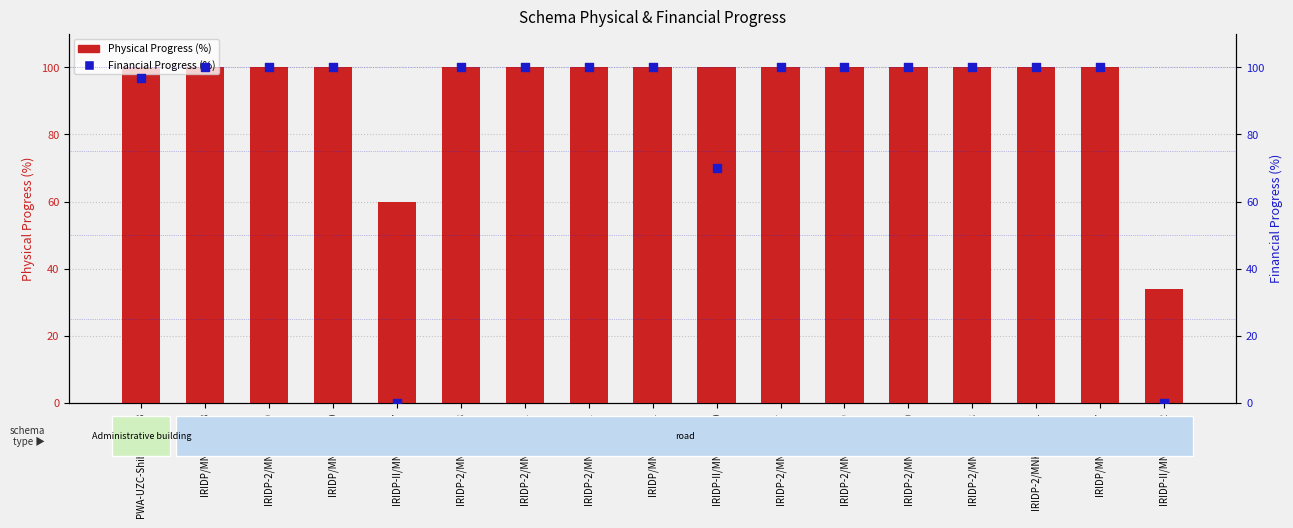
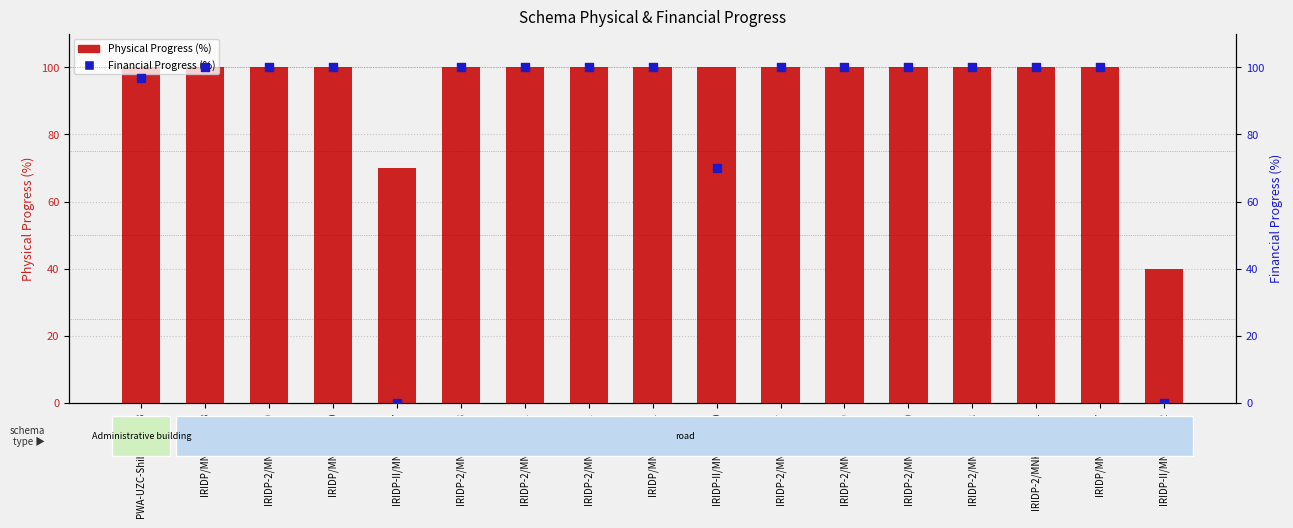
Physical Progress (%), IRIDP-II/MNK/DW-37: 60 -> 70
Physical Progress (%), IRIDP-II/MNK/DW-72: 34 -> 40
